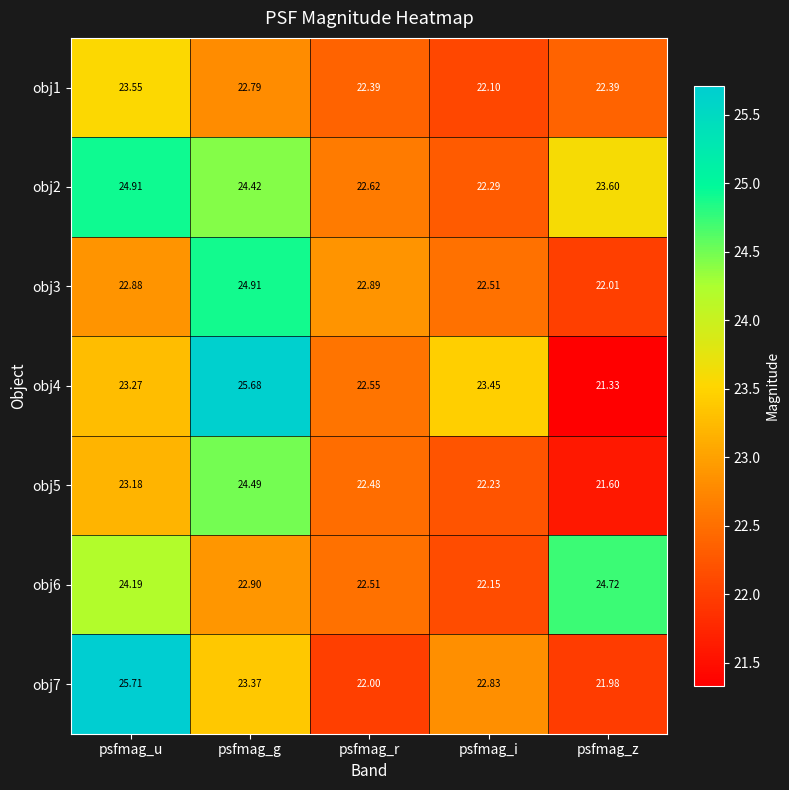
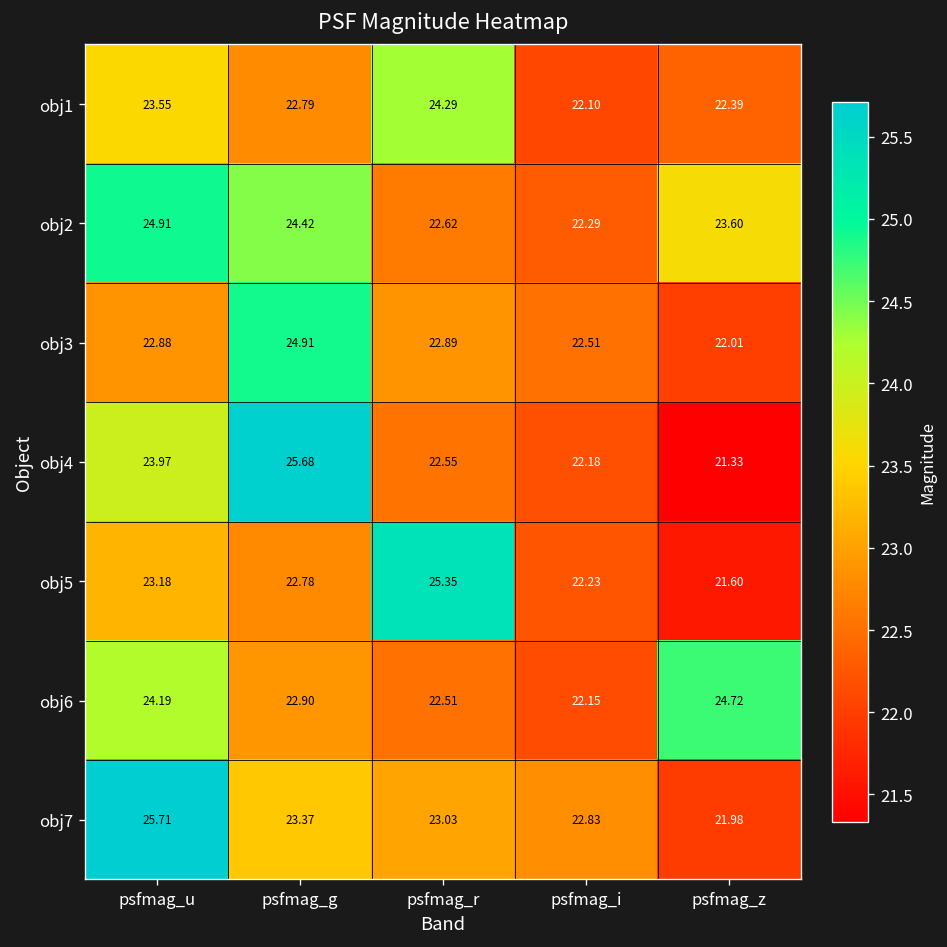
obj1, psfmag_r: 22.39 -> 24.29
obj4, psfmag_u: 23.27 -> 23.97
obj4, psfmag_i: 23.45 -> 22.18
obj5, psfmag_g: 24.49 -> 22.78
obj5, psfmag_r: 22.48 -> 25.35
obj7, psfmag_r: 22.00 -> 23.03
